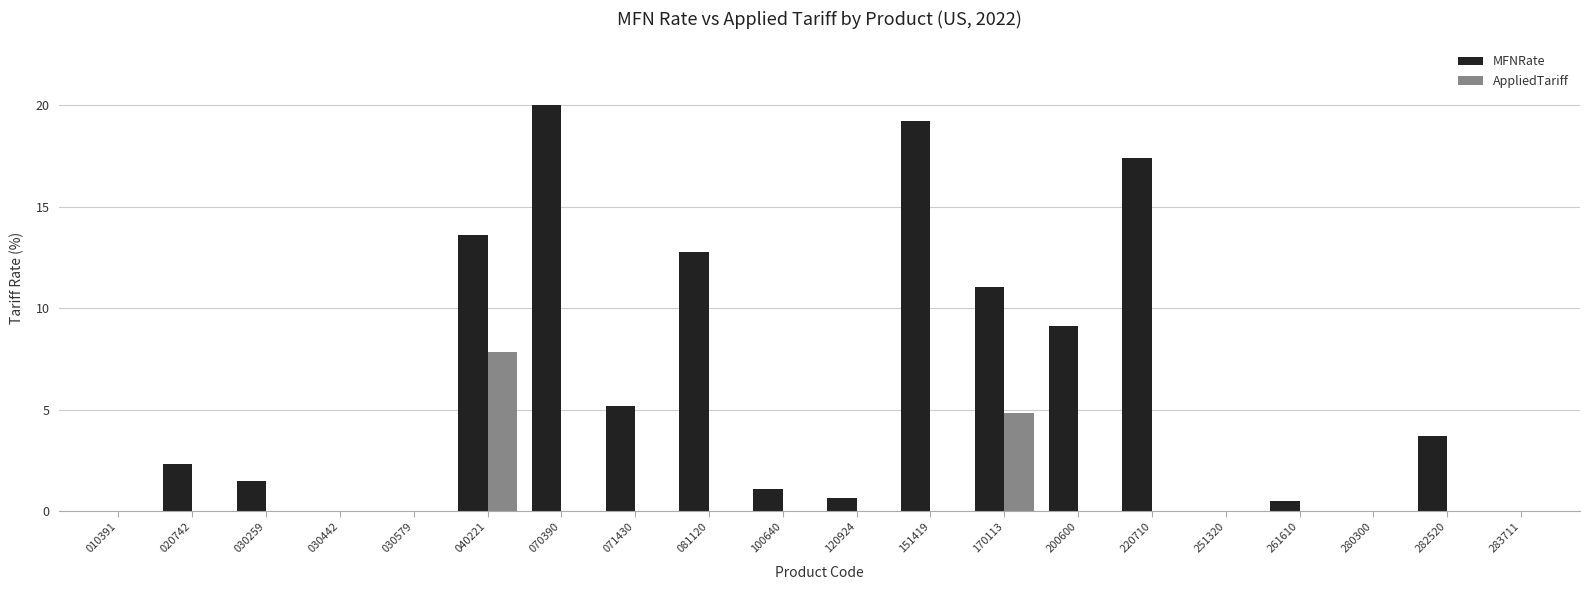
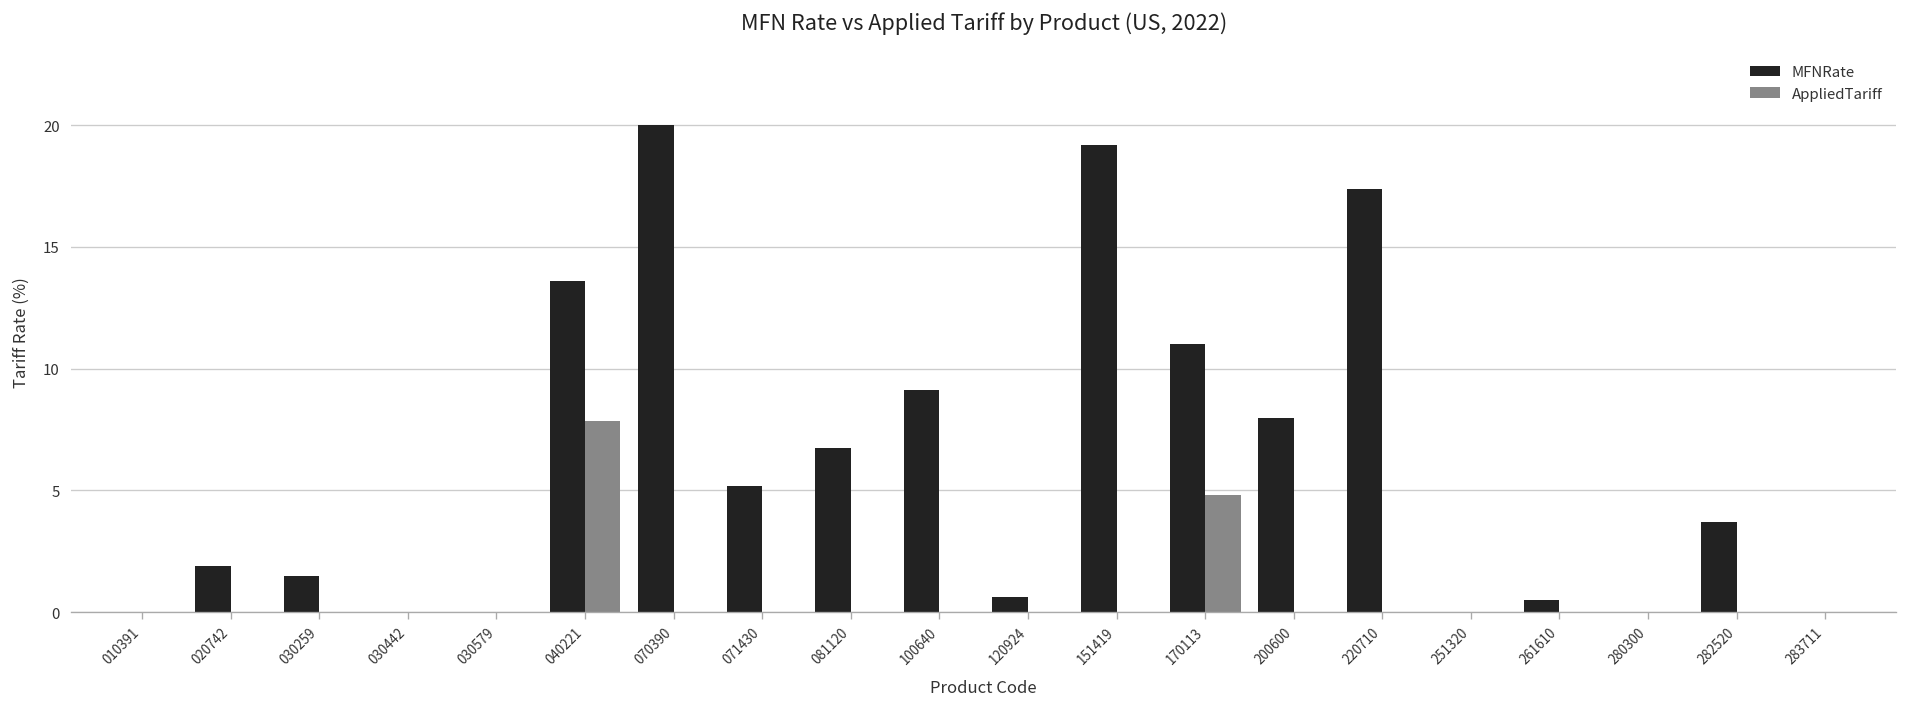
MFNRate, 020742: 2.3 -> 1.9
MFNRate, 081120: 12.8 -> 6.8
MFNRate, 100640: 1.1 -> 9.1
MFNRate, 200600: 9.1 -> 8.0
